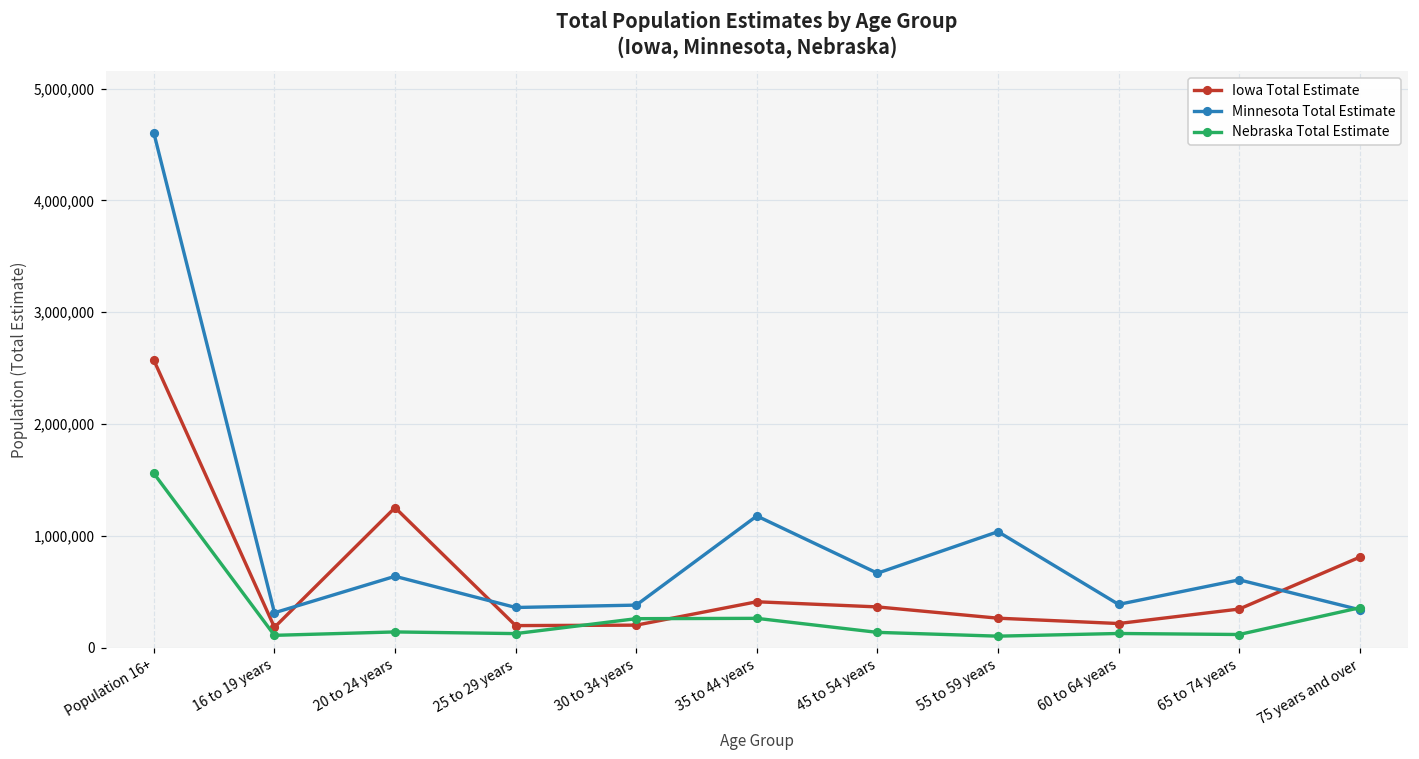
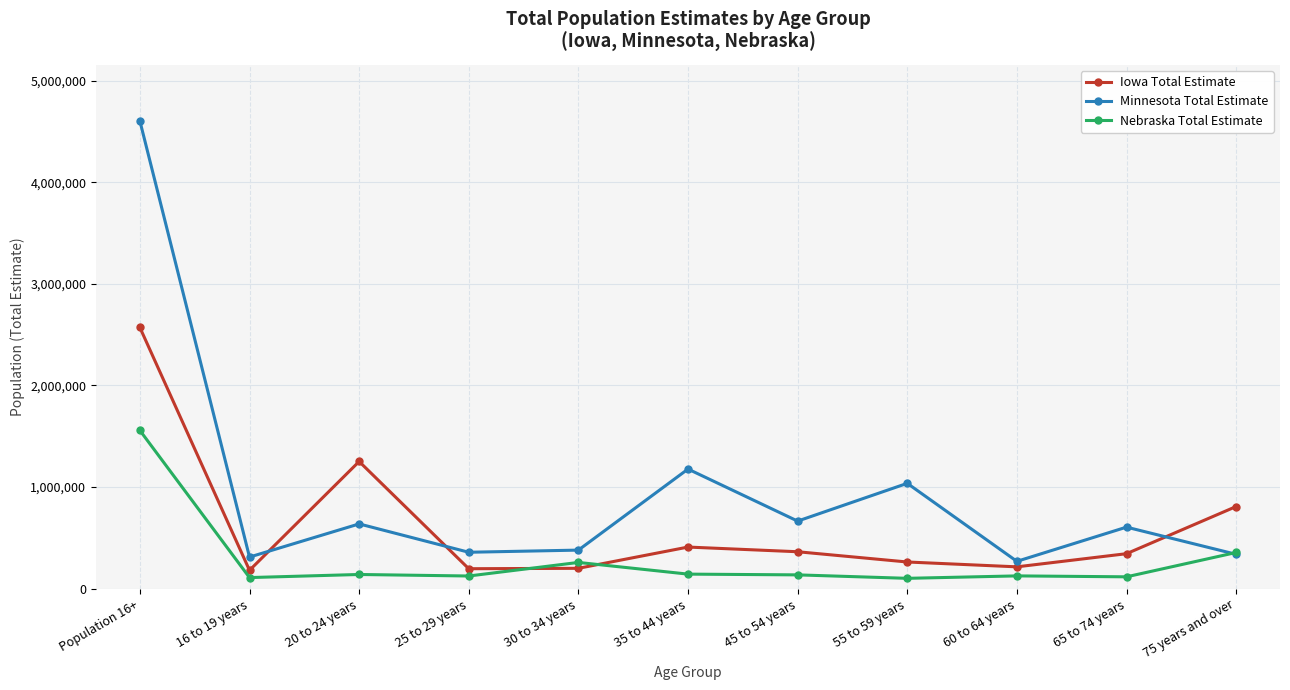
Nebraska Total Estimate, 35 to 44 years: 260,000 -> 140,000
Minnesota Total Estimate, 60 to 64 years: 390,000 -> 270,000
